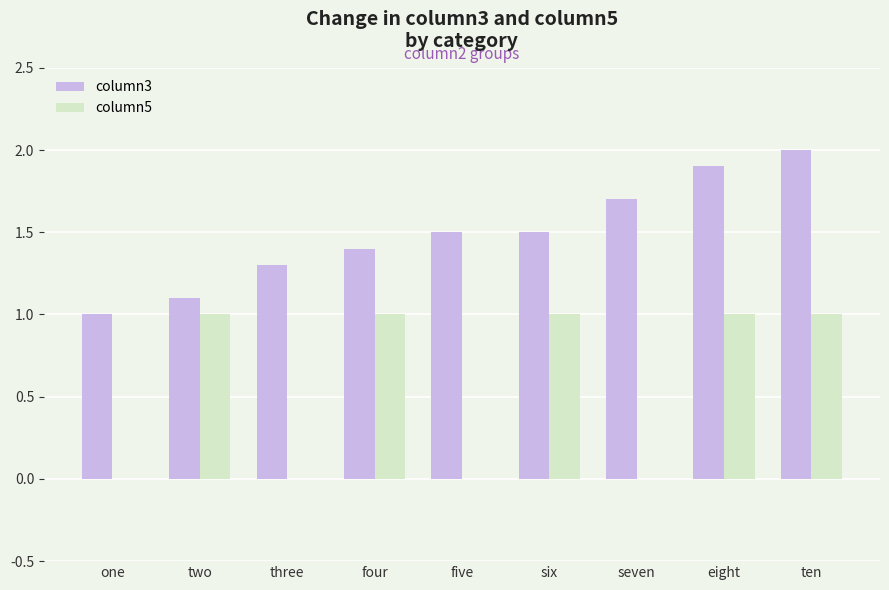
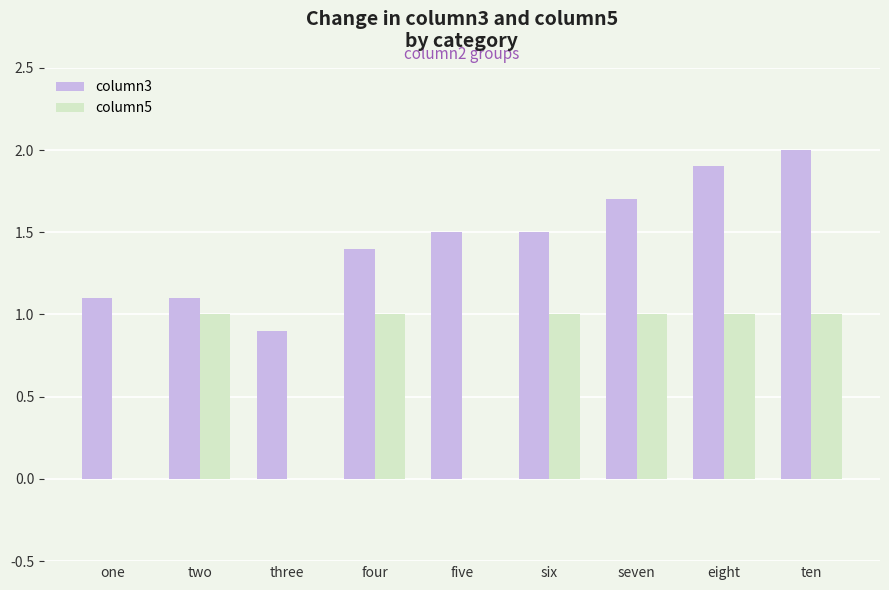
column3, one: 1.0 -> 1.1
column3, three: 1.3 -> 0.9
column5, seven: 0 -> 1
